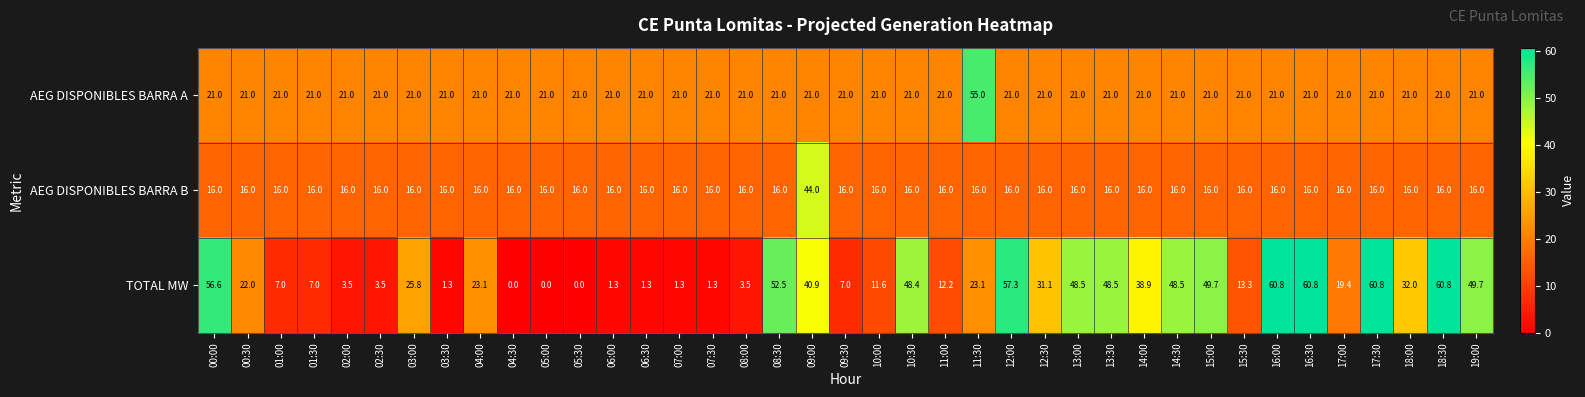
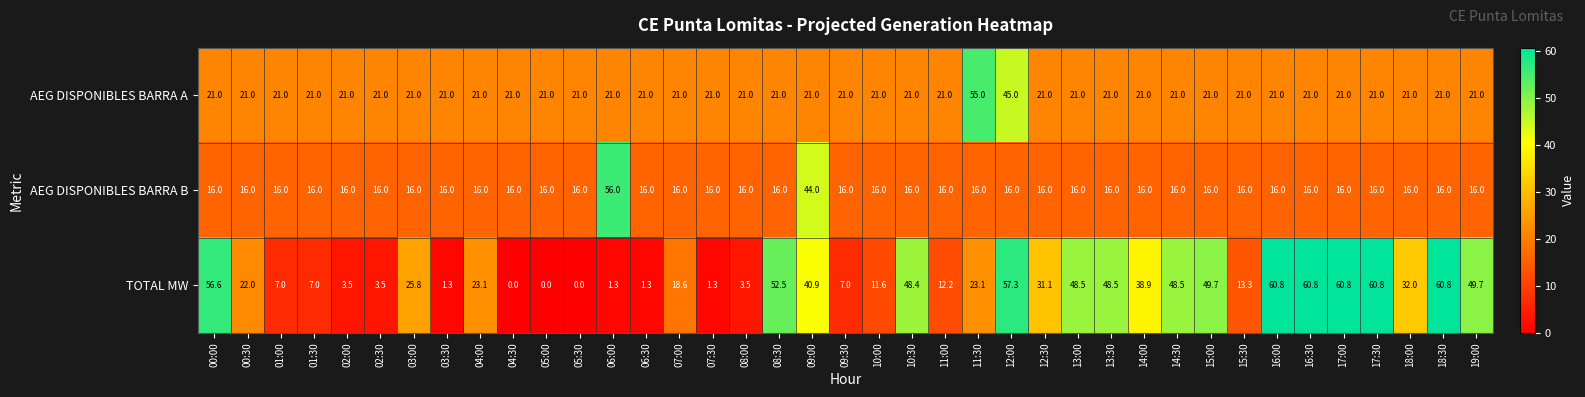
AEG DISPONIBLES BARRA A, 12:00: 21.0 -> 45.0
AEG DISPONIBLES BARRA B, 06:00: 16.0 -> 56.0
TOTAL MW, 07:00: 1.3 -> 18.6
TOTAL MW, 17:00: 19.4 -> 60.8
